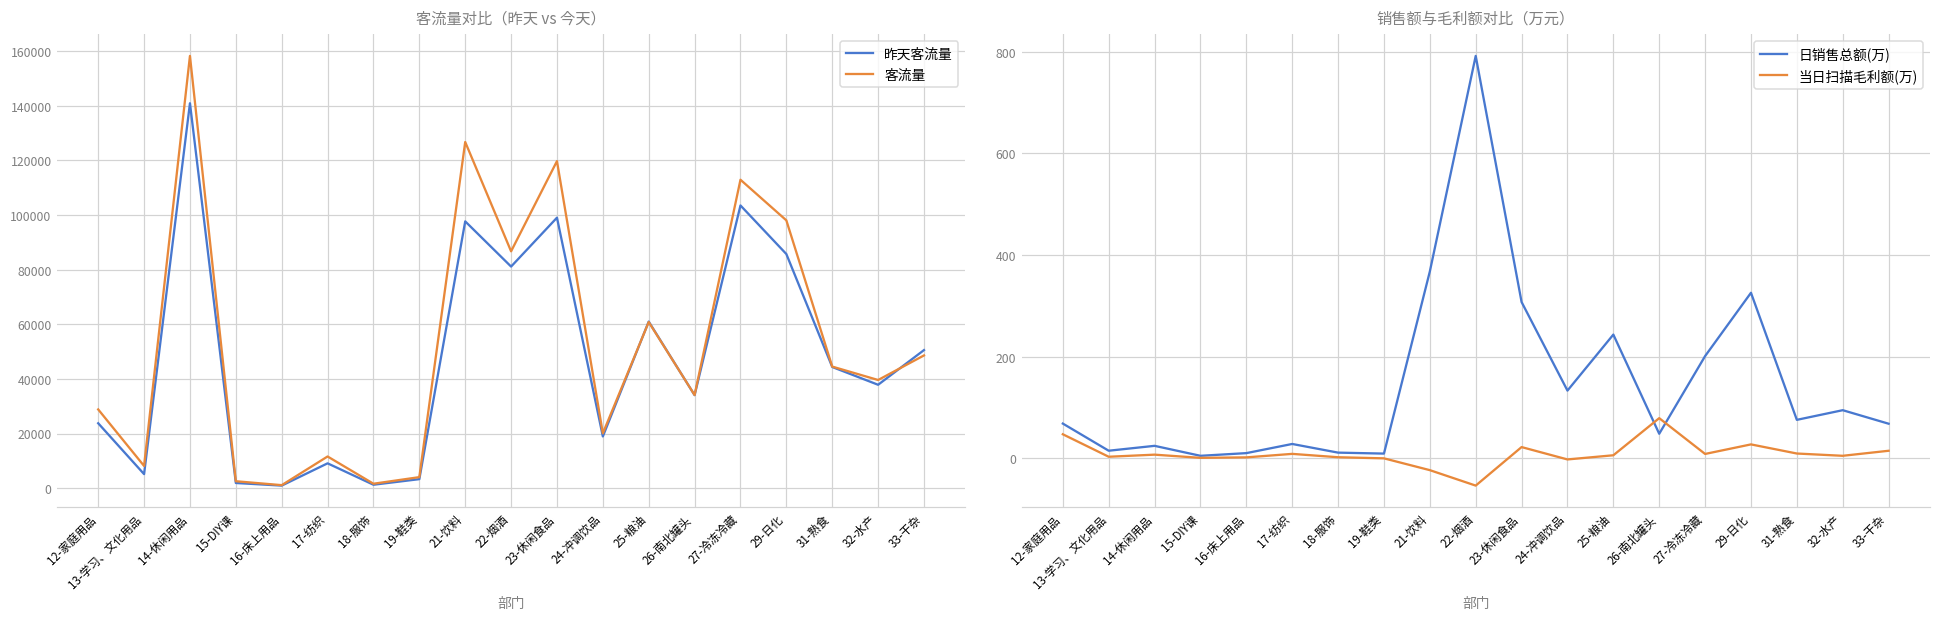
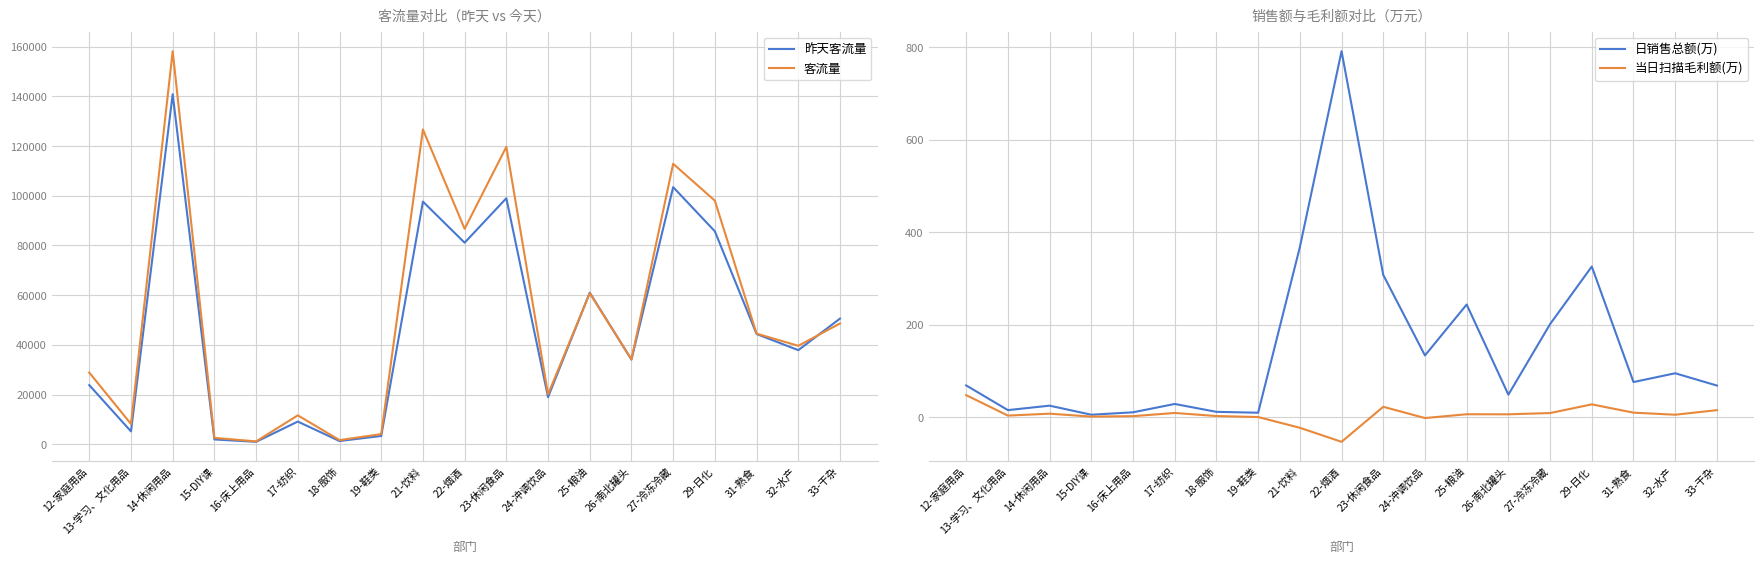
销售额与毛利额对比（万元）, 当日扫描毛利额(万), 26-南北罐头: 80 -> 10
